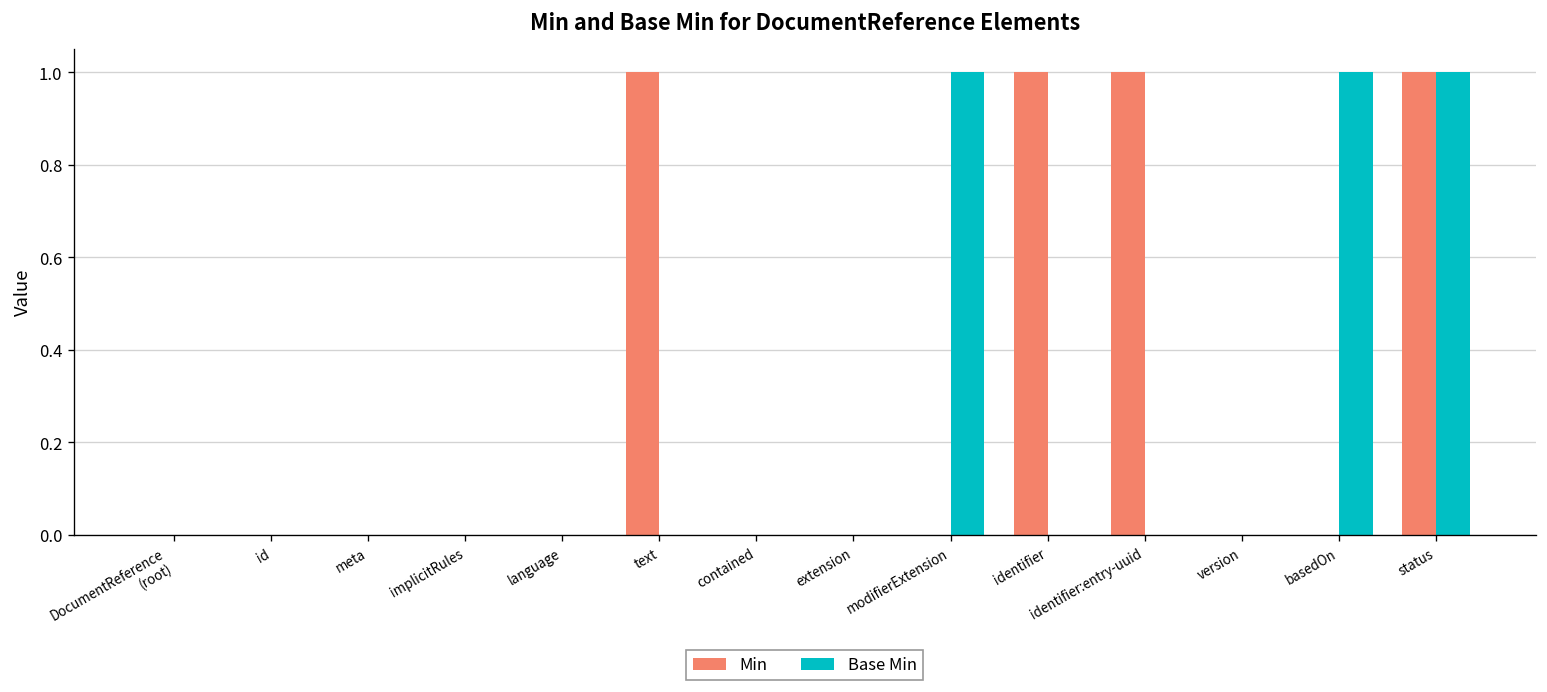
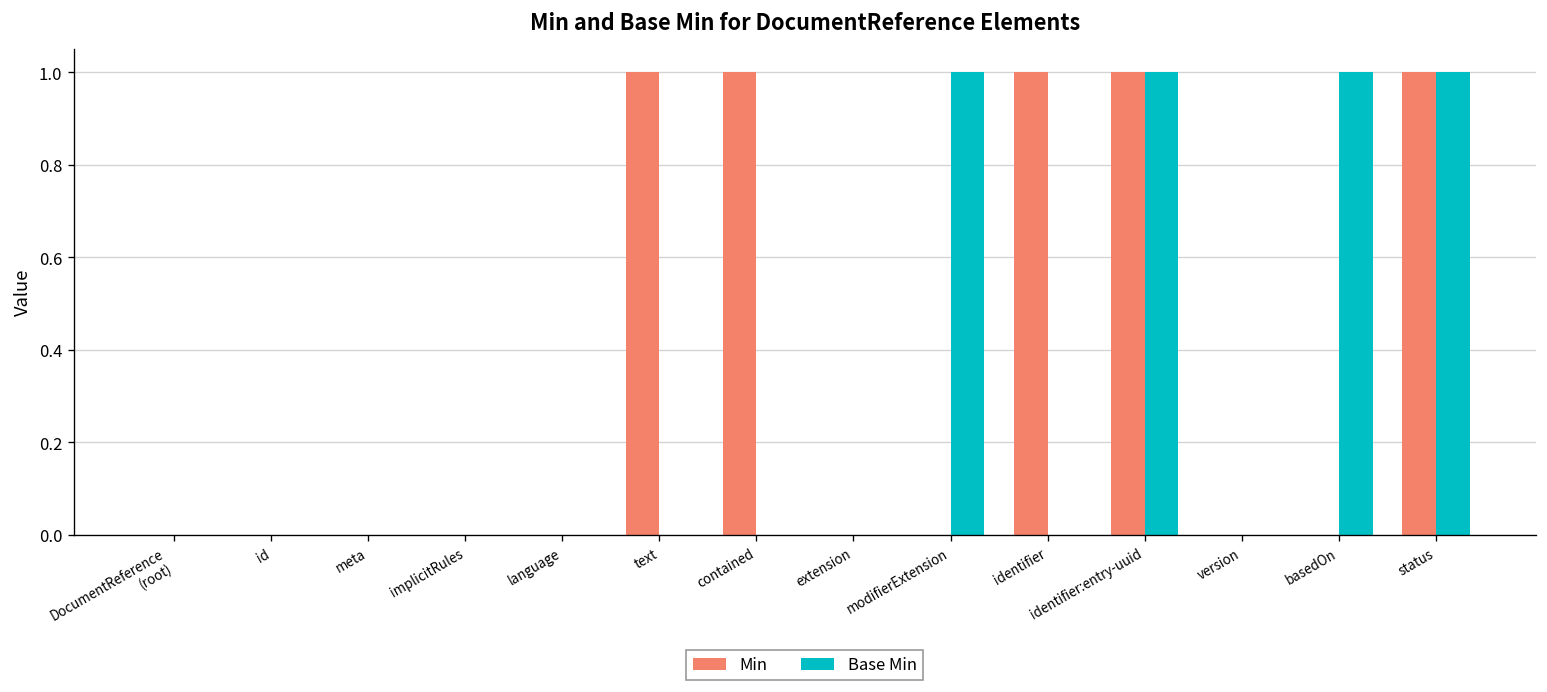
Min, contained: 0 -> 1
Base Min, identifier:entry-uuid: 0 -> 1
